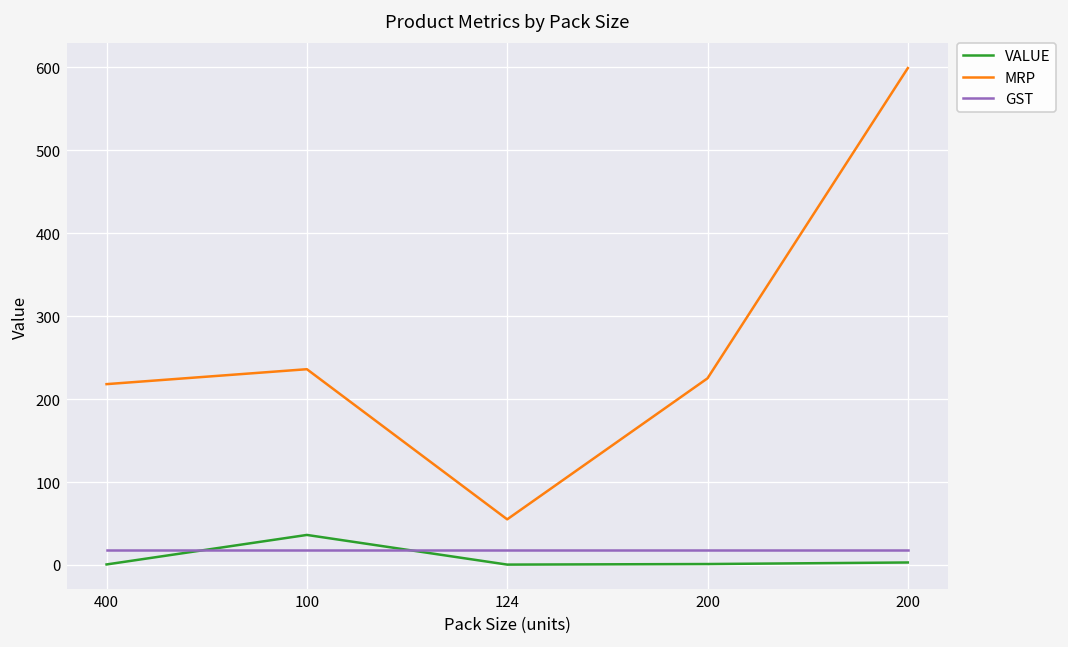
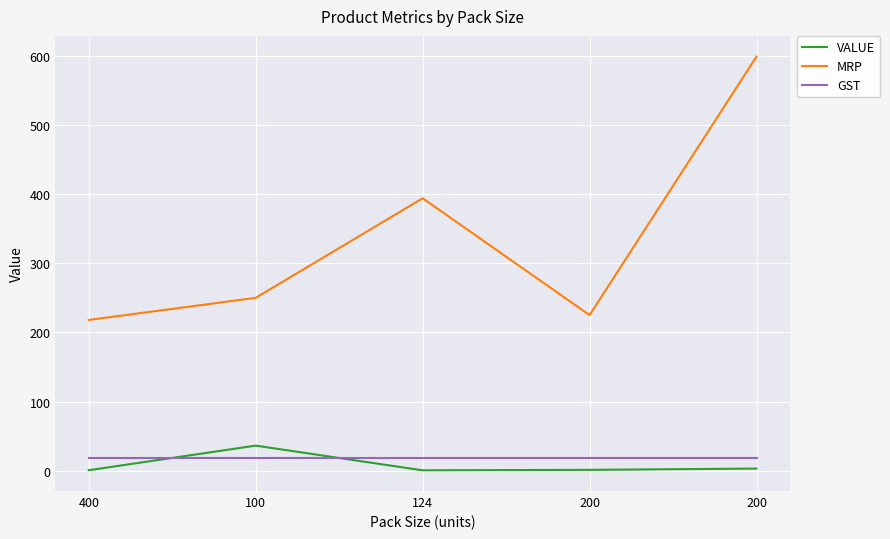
MRP, 100: 240 -> 250
MRP, 124: 60 -> 390
